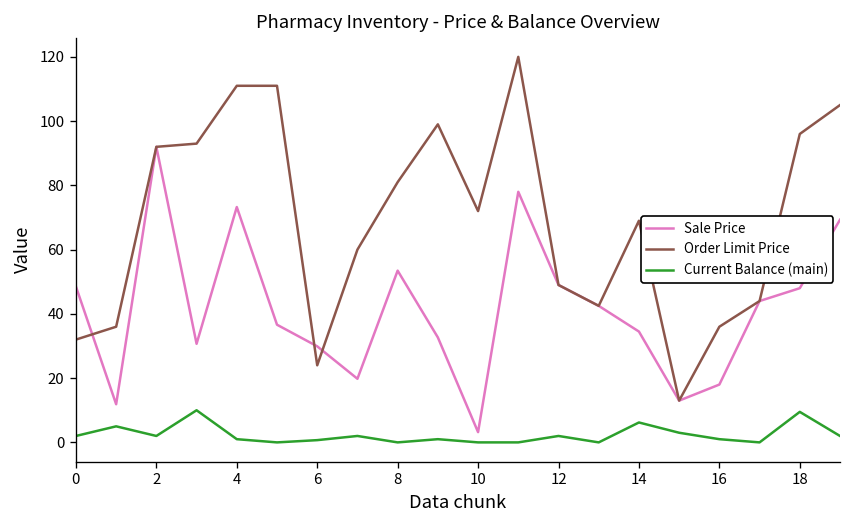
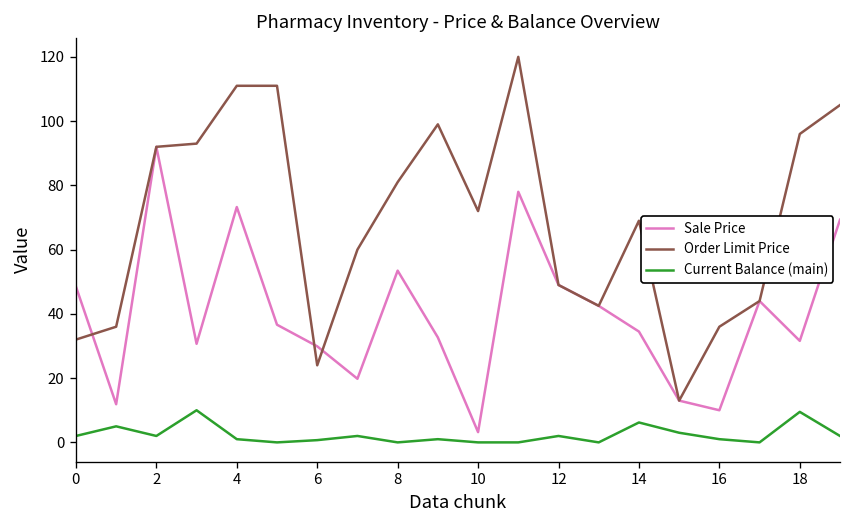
Sale Price, 16: 18 -> 10
Sale Price, 18: 48 -> 32
